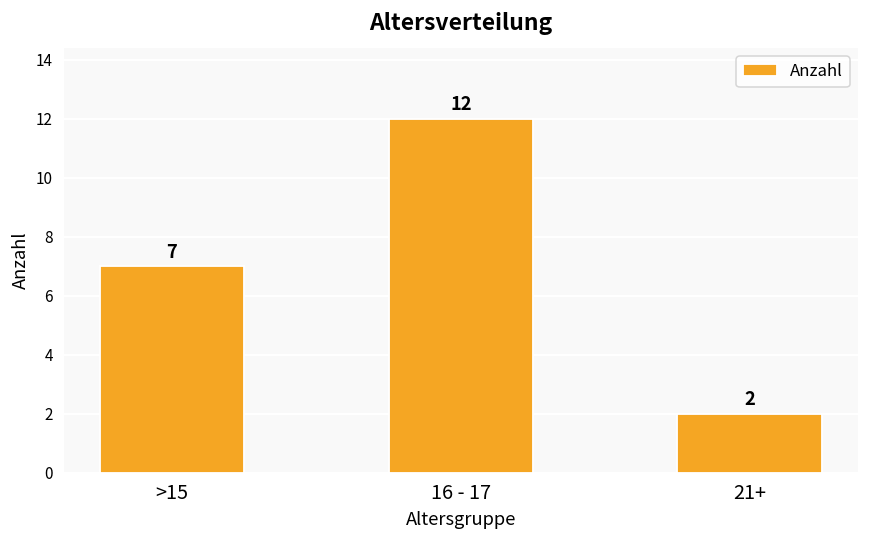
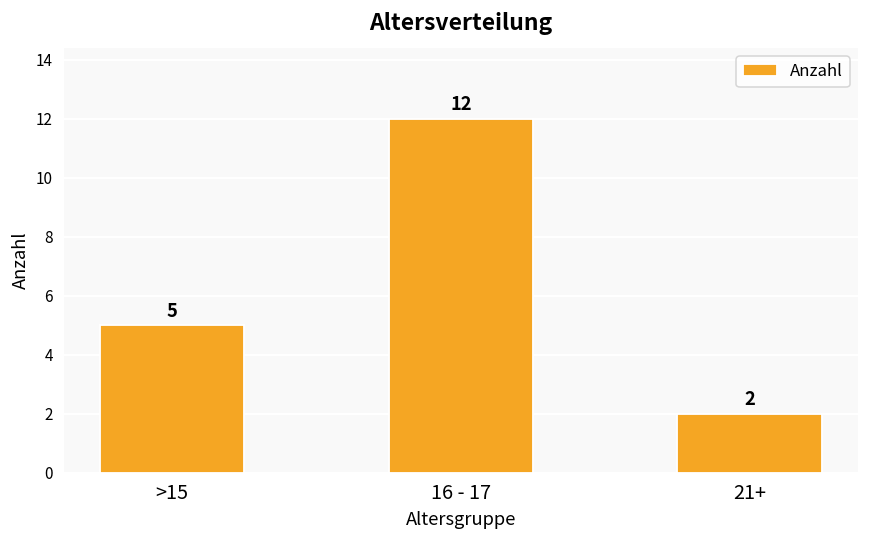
>15: 7 -> 5
